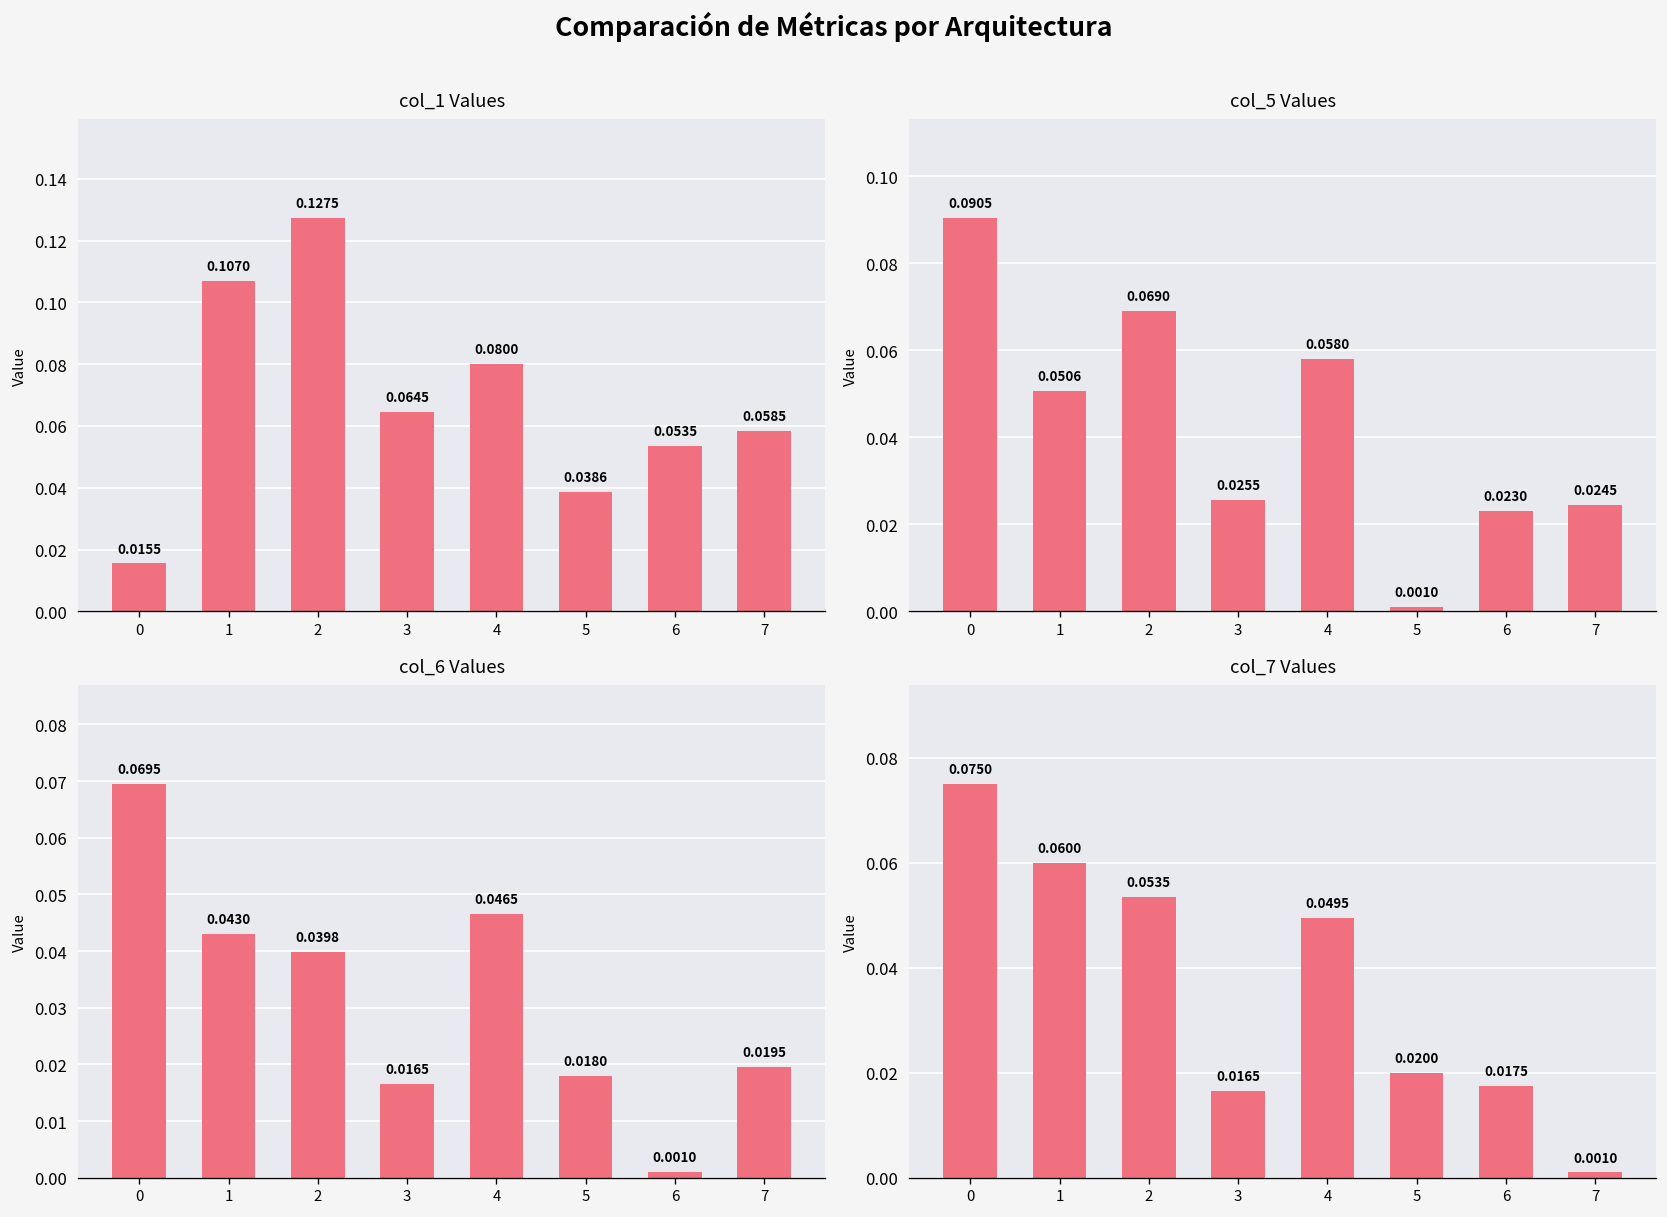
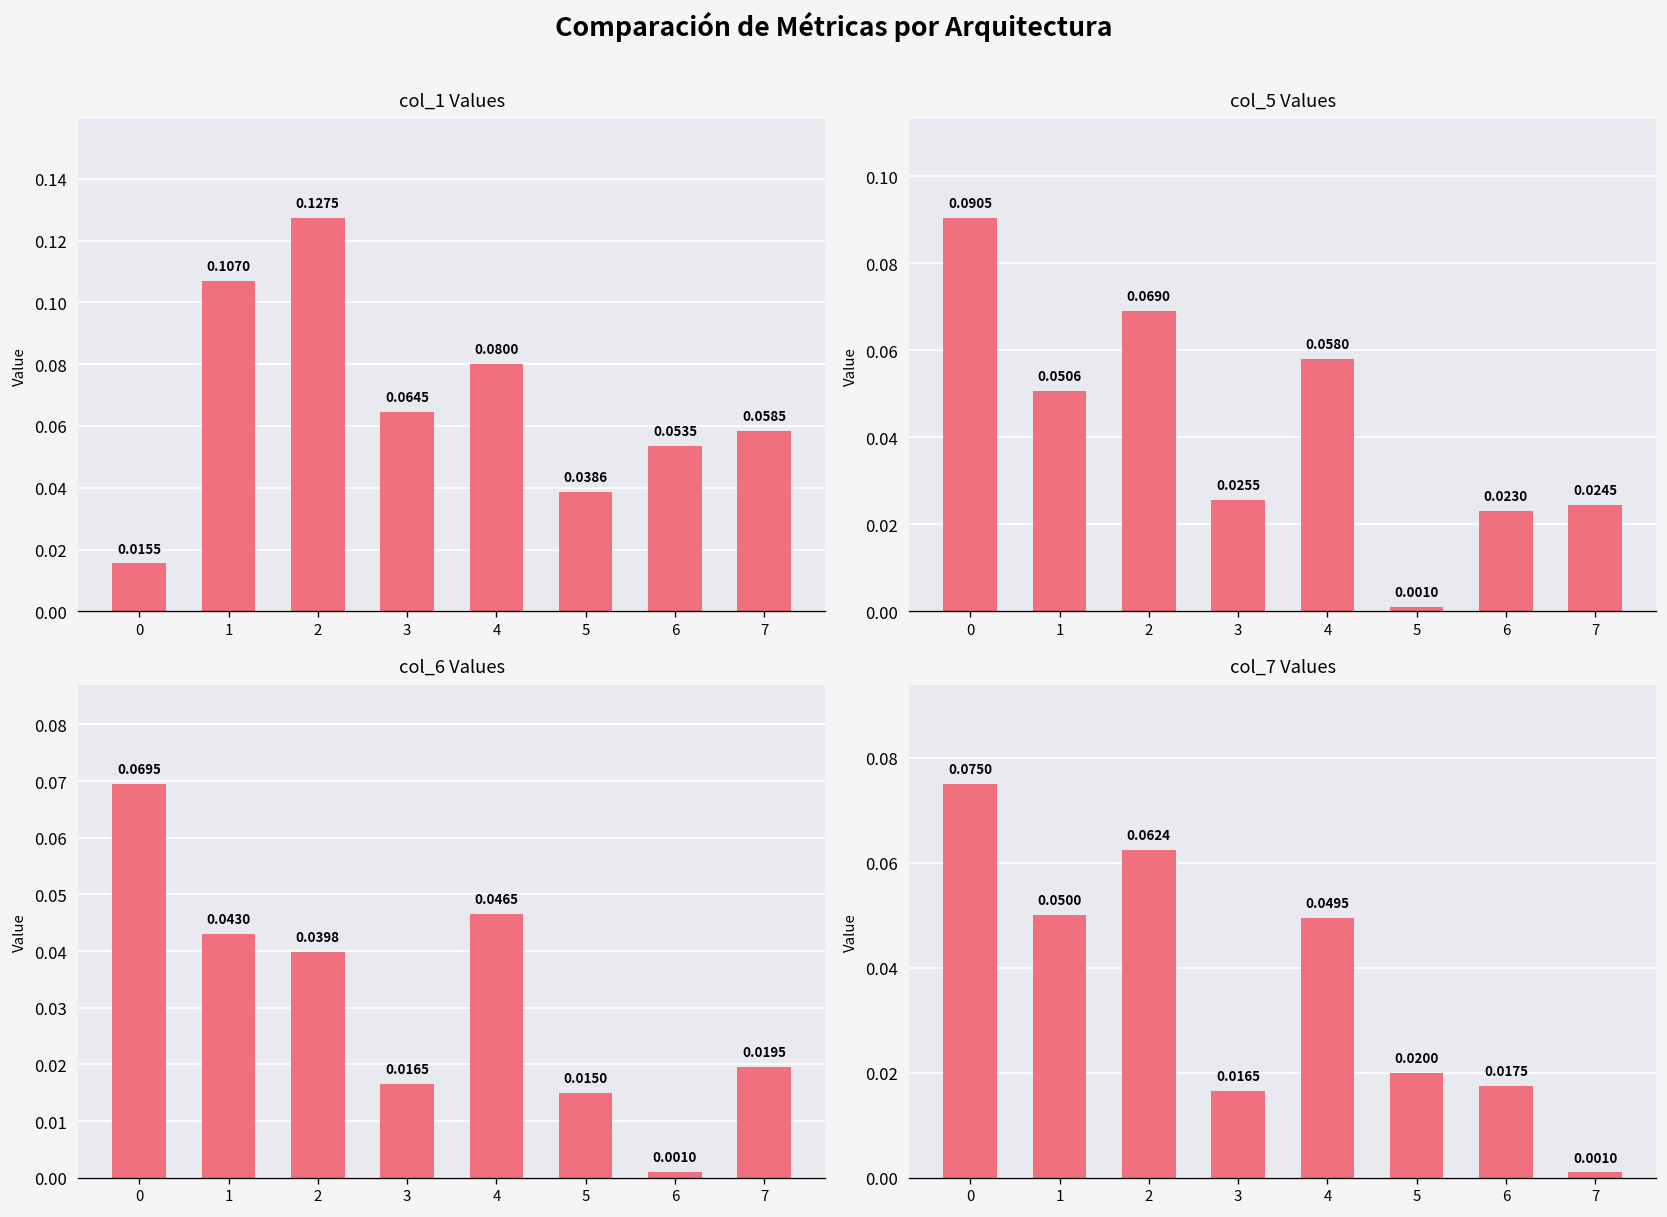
col_6 Values, 5: 0.0180 -> 0.0150
col_7 Values, 1: 0.0600 -> 0.0500
col_7 Values, 2: 0.0535 -> 0.0624
